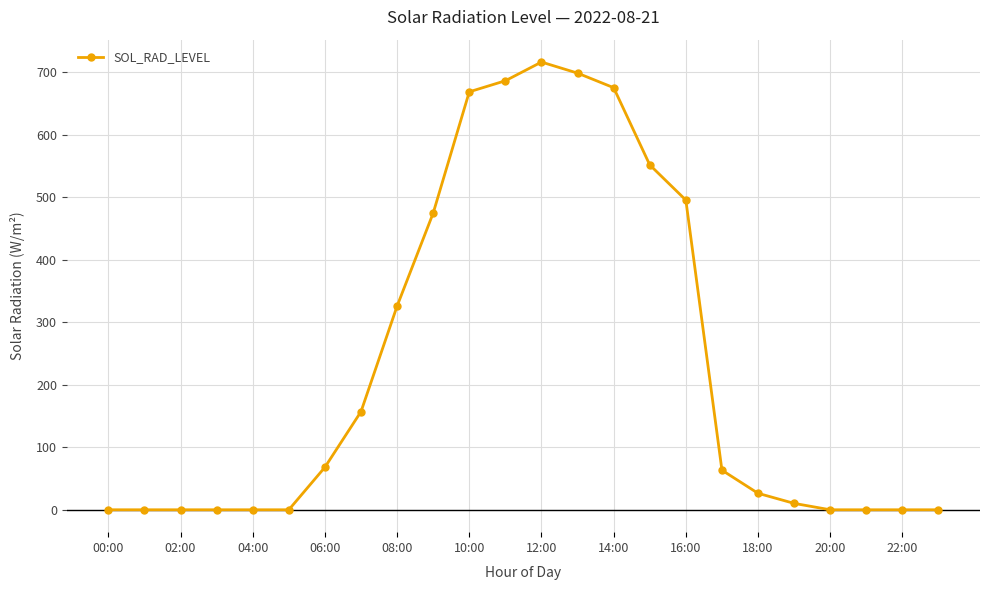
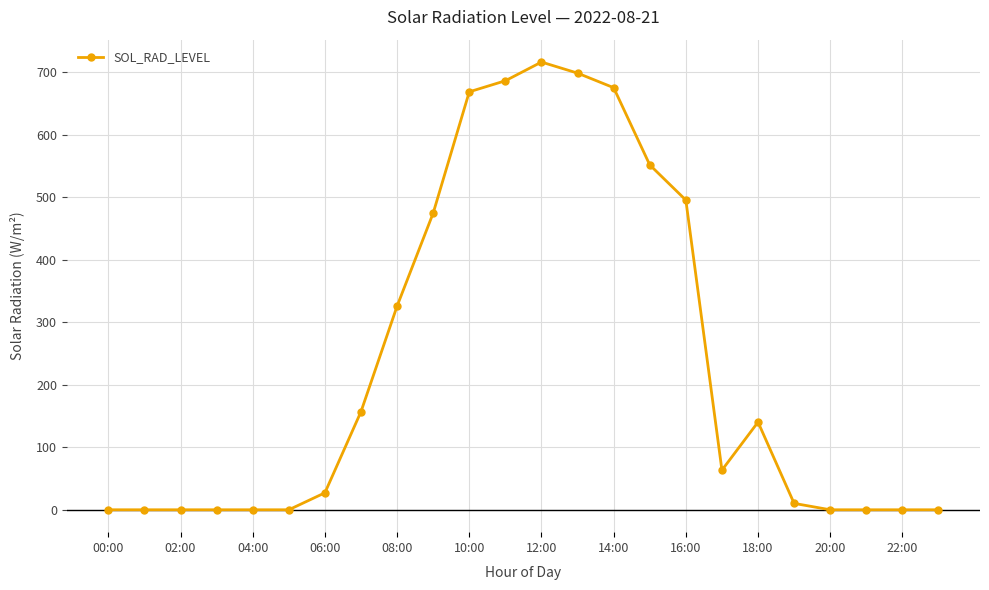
06:00: 70 -> 30
18:00: 30 -> 140
